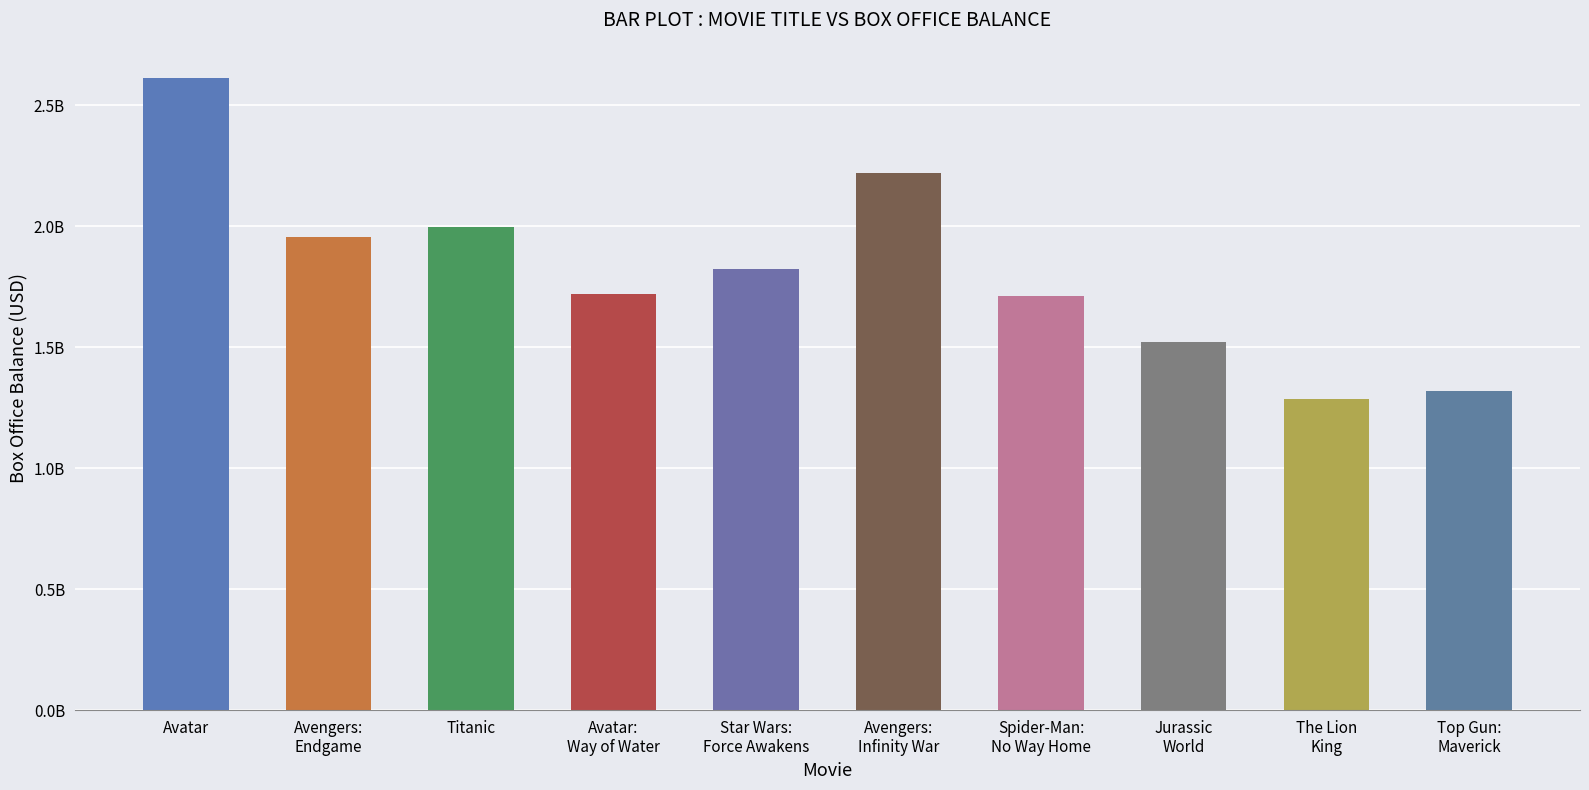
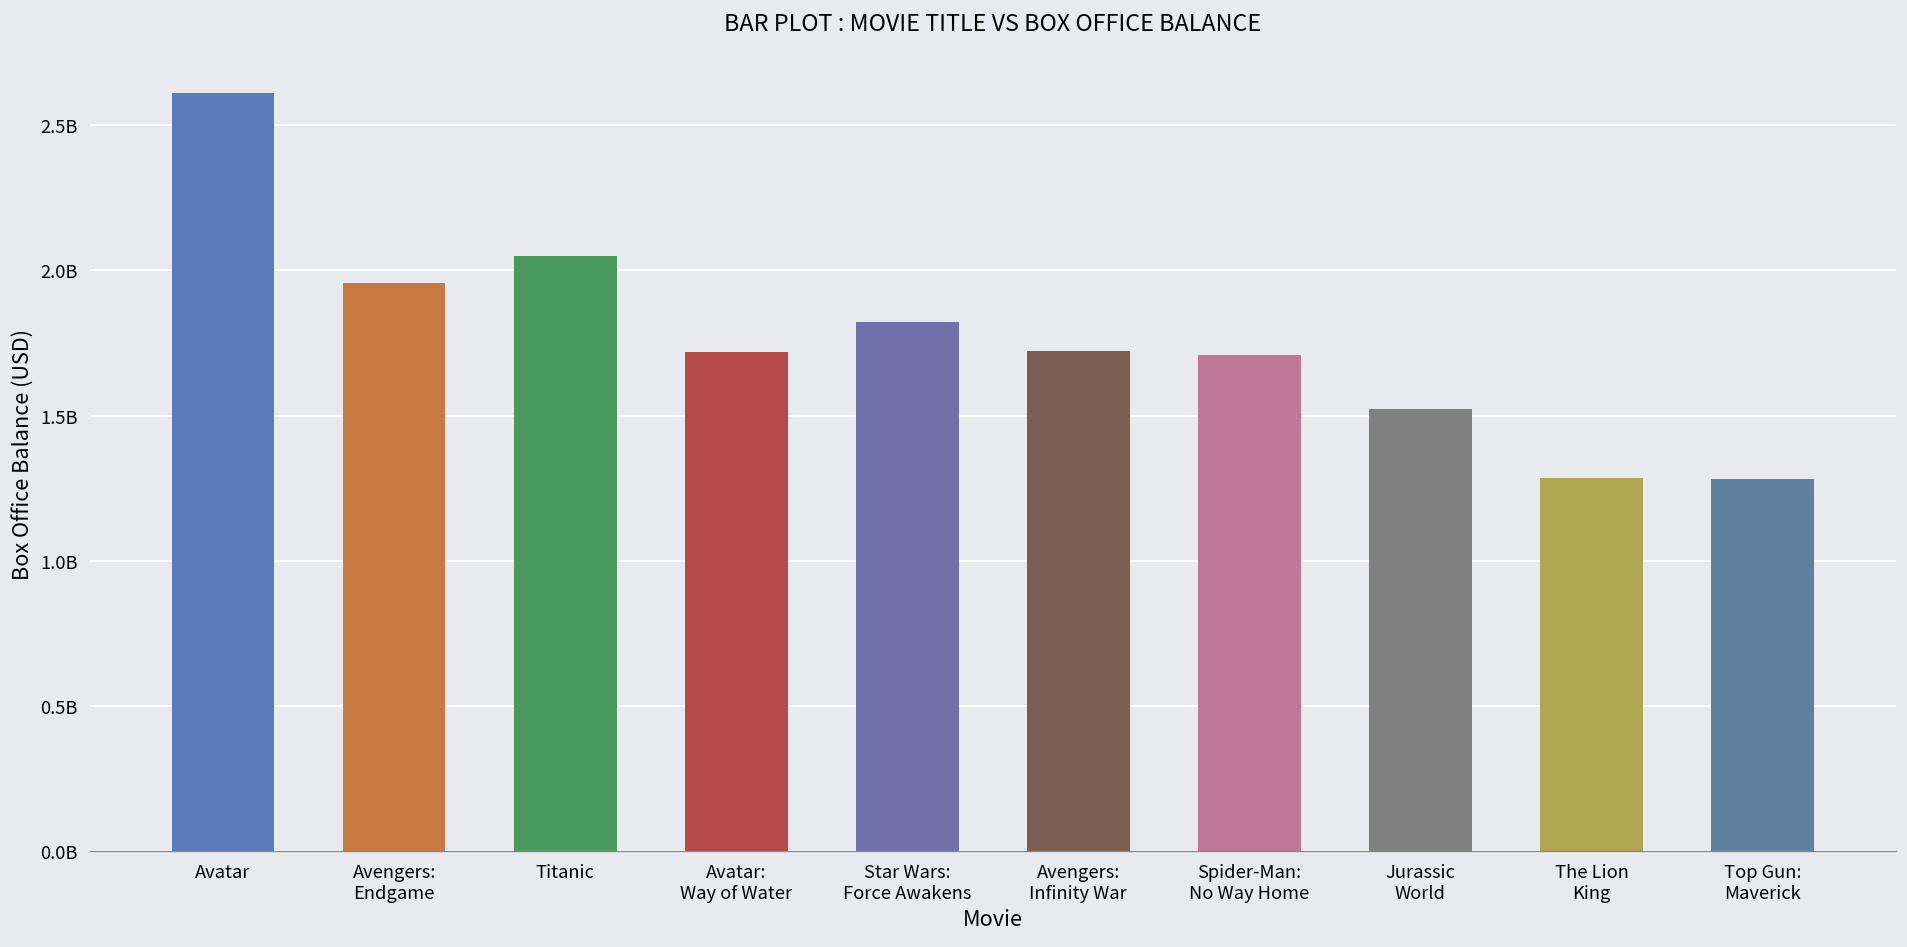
Titanic: 1990000000 -> 2050000000
Avengers: Infinity War: 2220000000 -> 1720000000
Top Gun: Maverick: 1320000000 -> 1280000000
